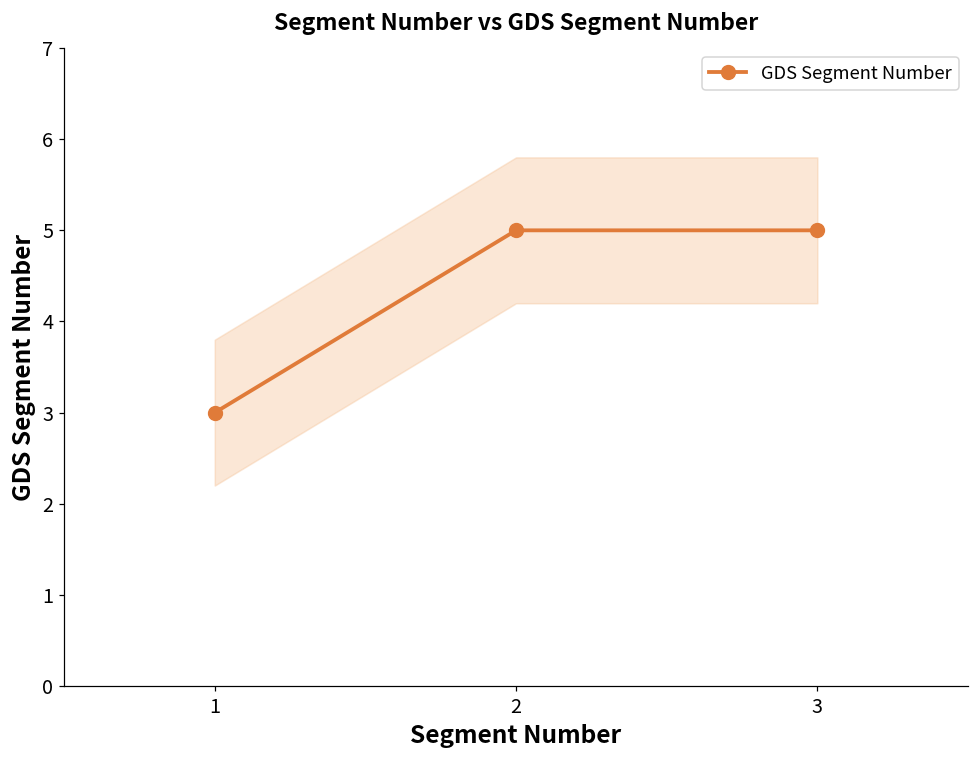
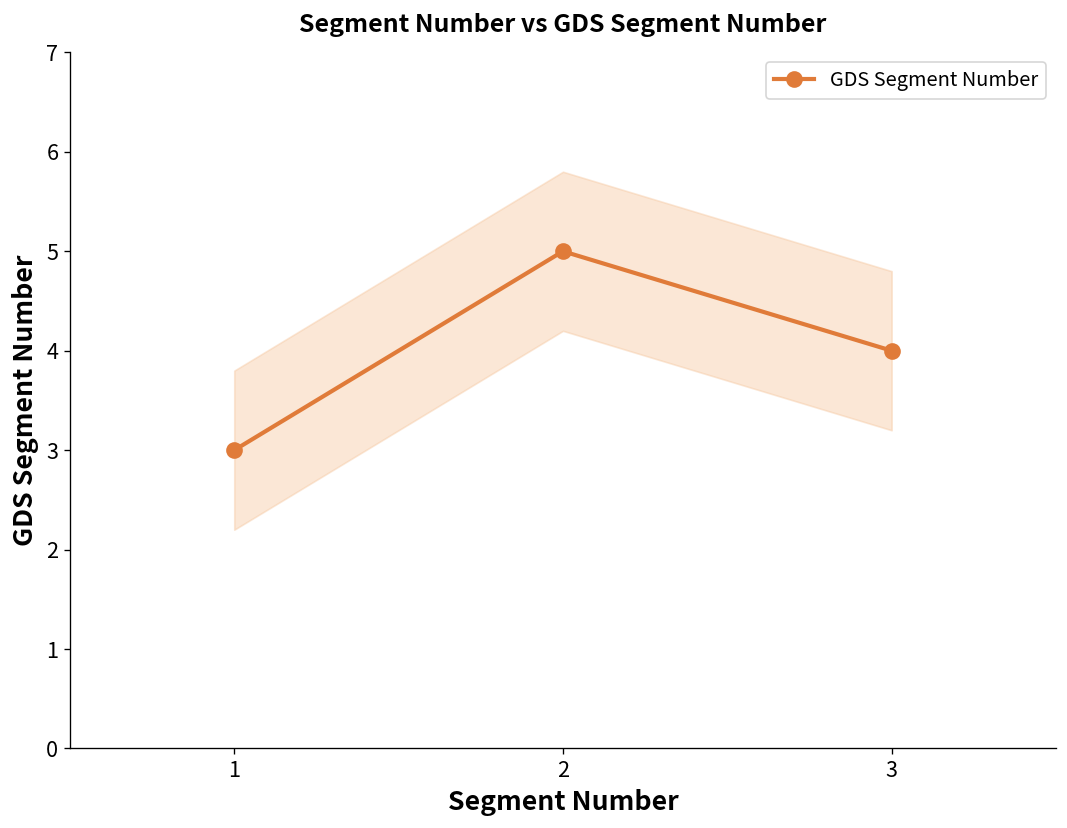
GDS Segment Number, 3: 5 -> 4
